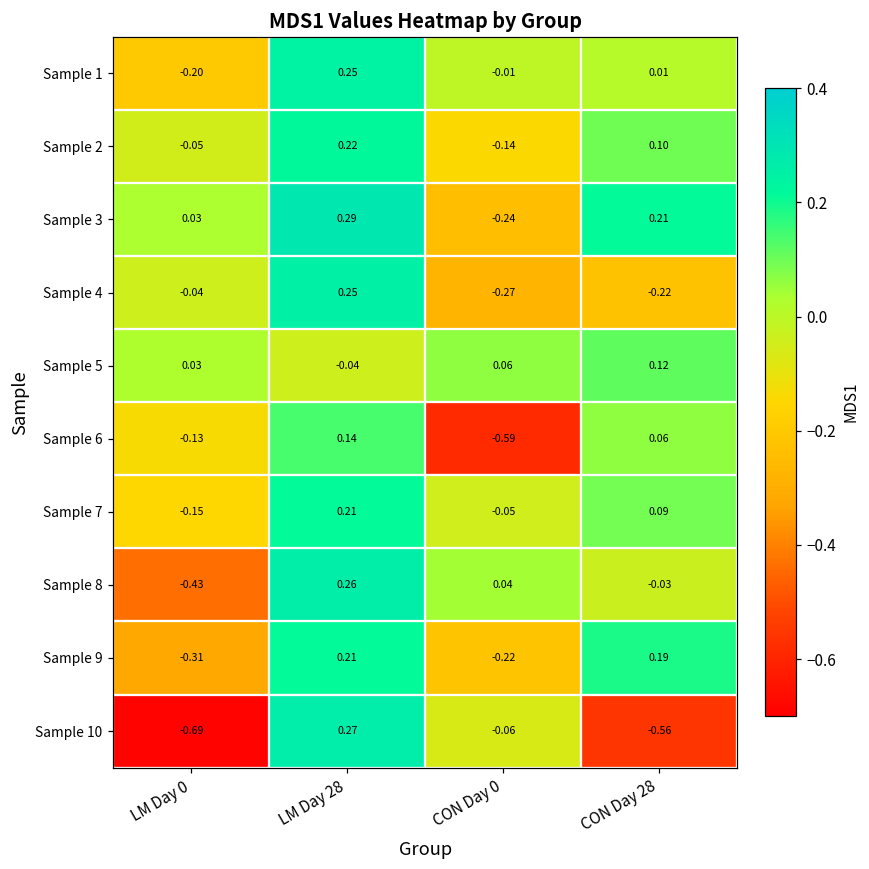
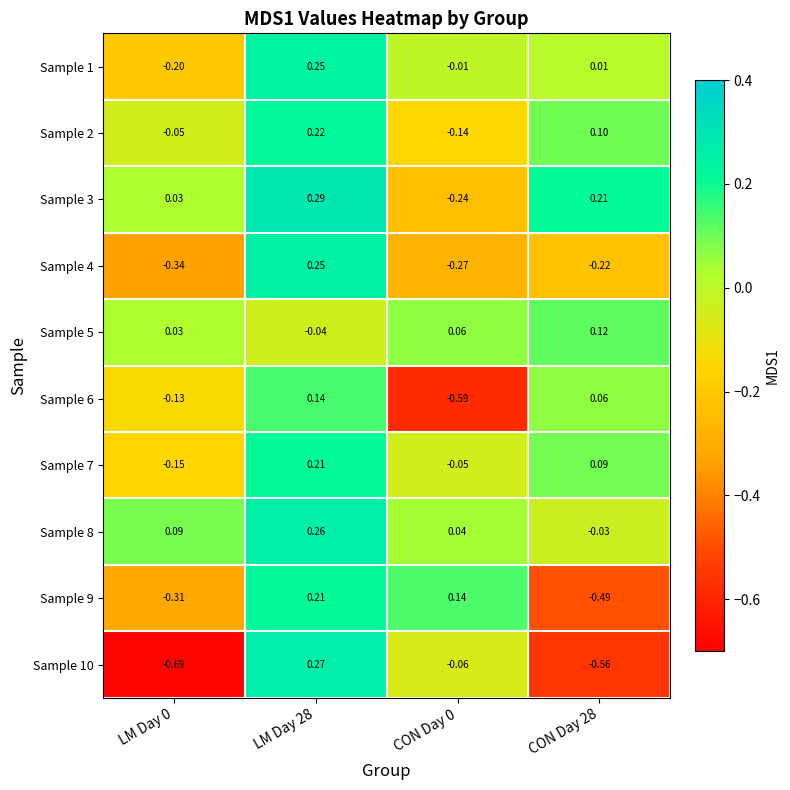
Sample 4, LM Day 0: -0.04 -> -0.34
Sample 8, LM Day 0: -0.43 -> 0.09
Sample 9, CON Day 0: -0.22 -> 0.14
Sample 9, CON Day 28: 0.19 -> -0.49
